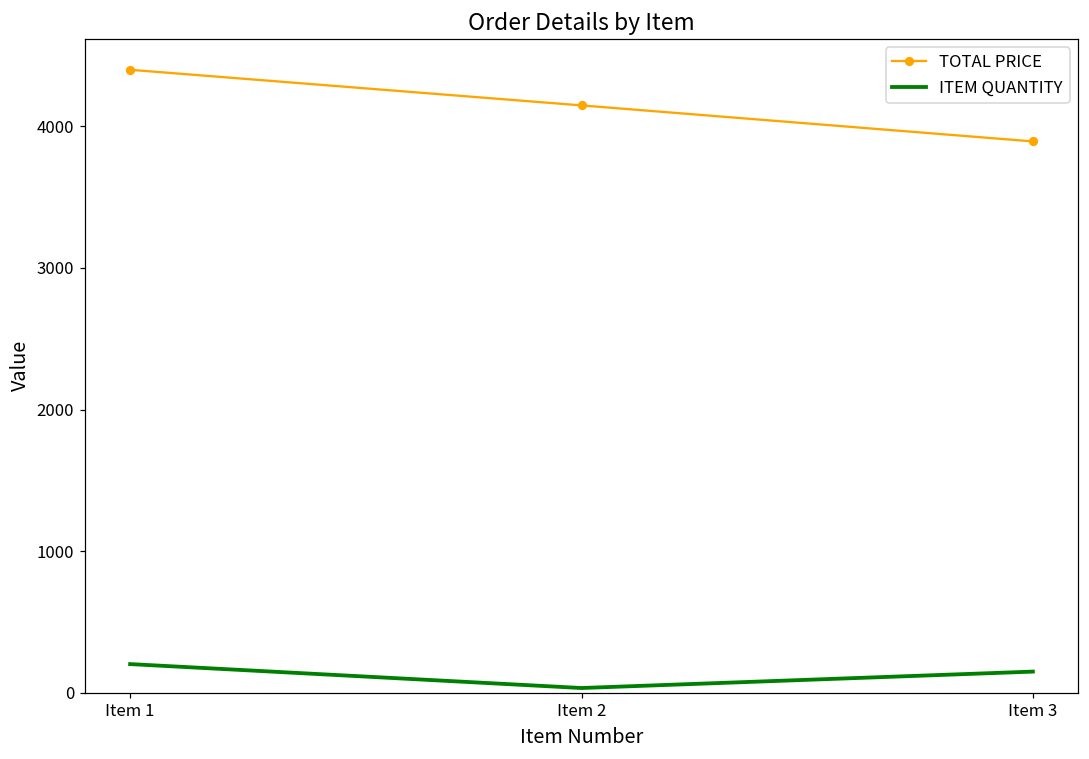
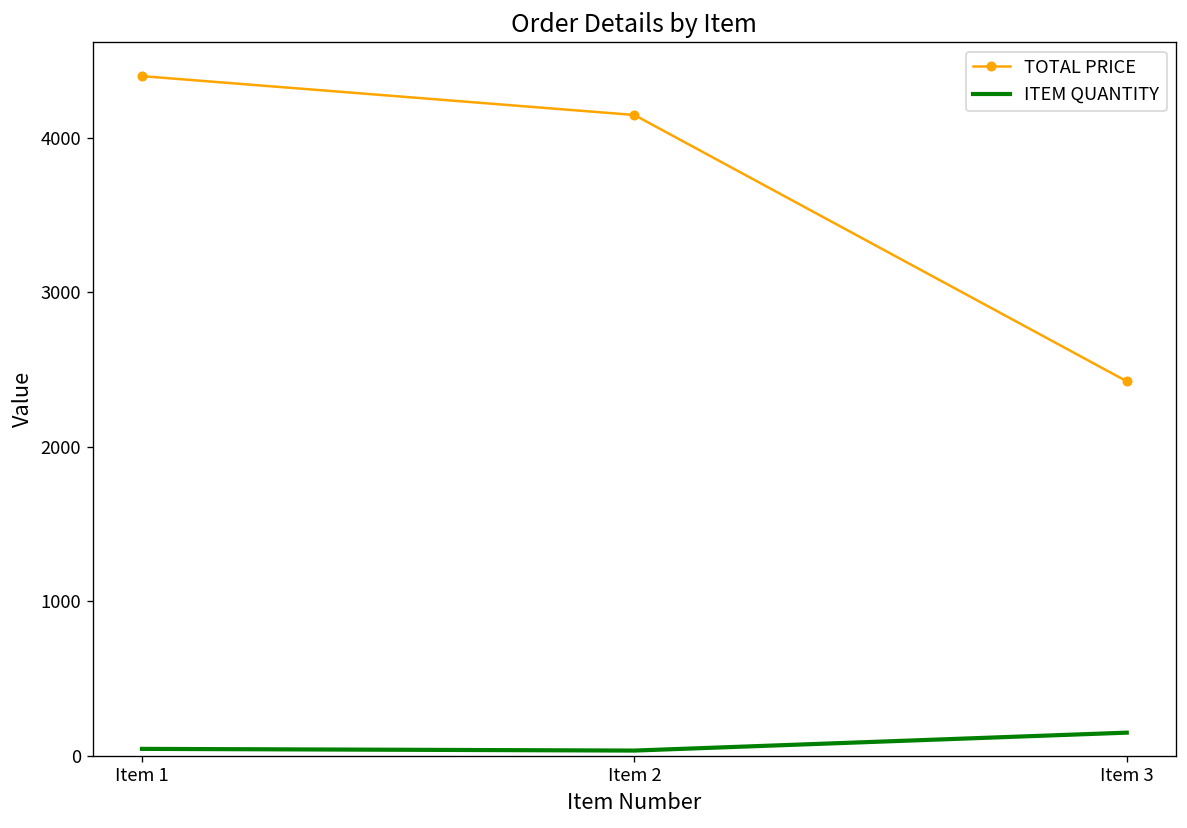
ITEM QUANTITY, Item 1: 200 -> 40
TOTAL PRICE, Item 3: 3890 -> 2420
